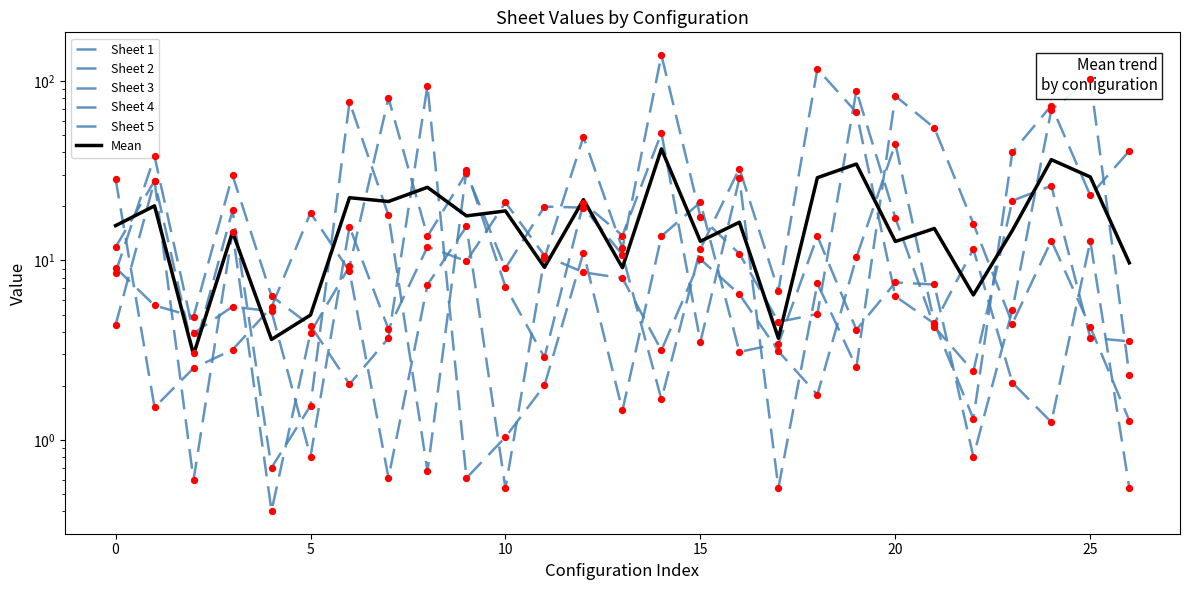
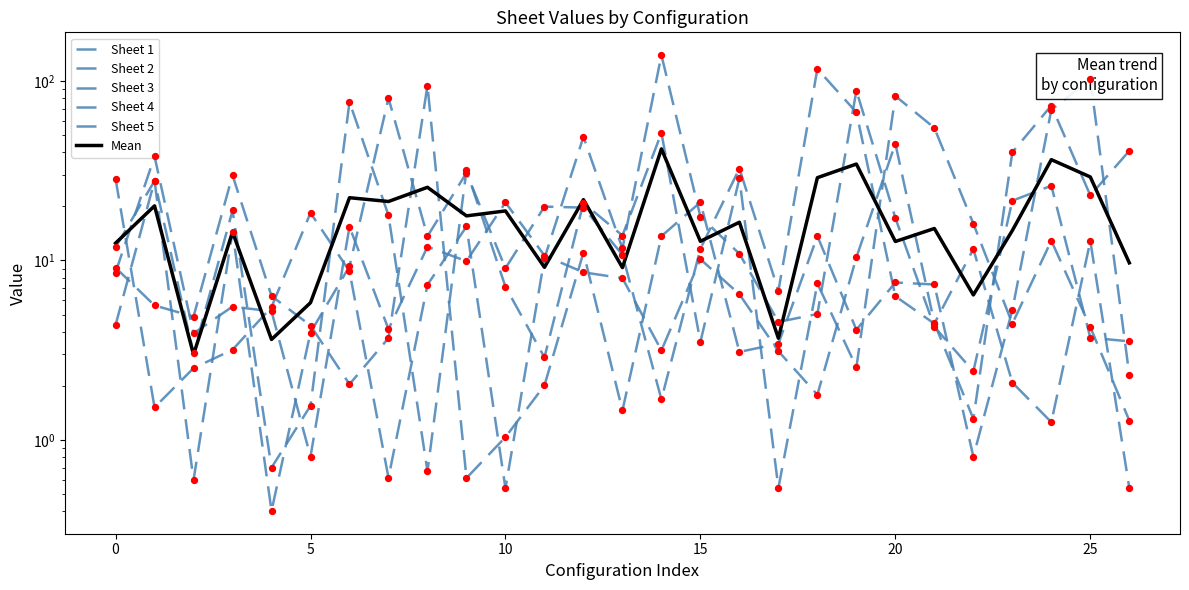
Mean, 0: 16 -> 12
Mean, 5: 5.0 -> 5.8
